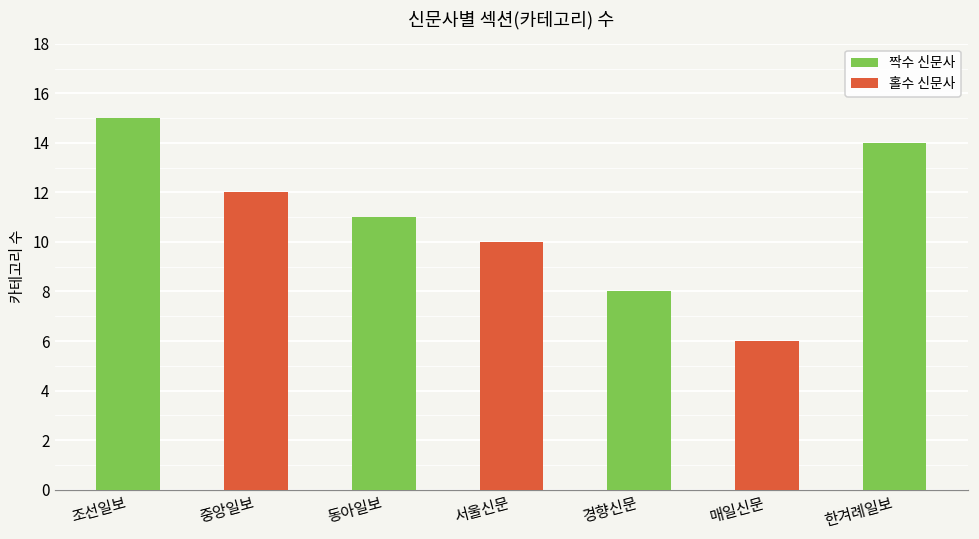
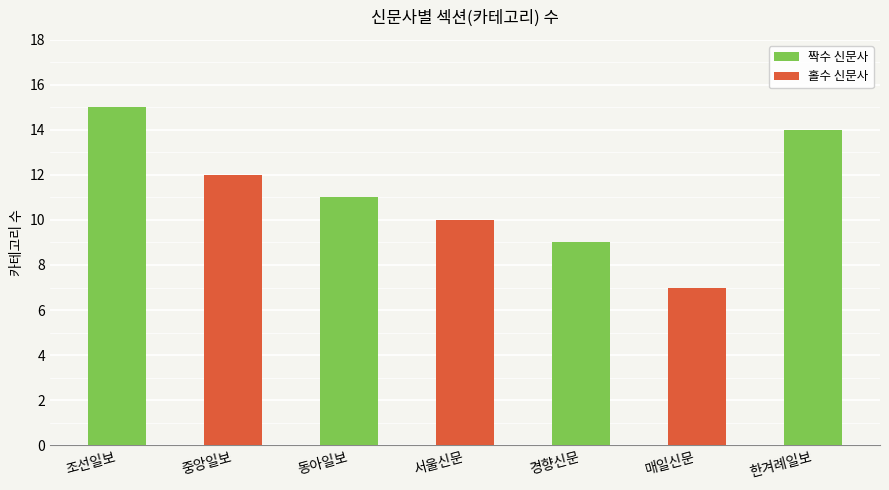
경향신문: 8 -> 9
매일신문: 6 -> 7
